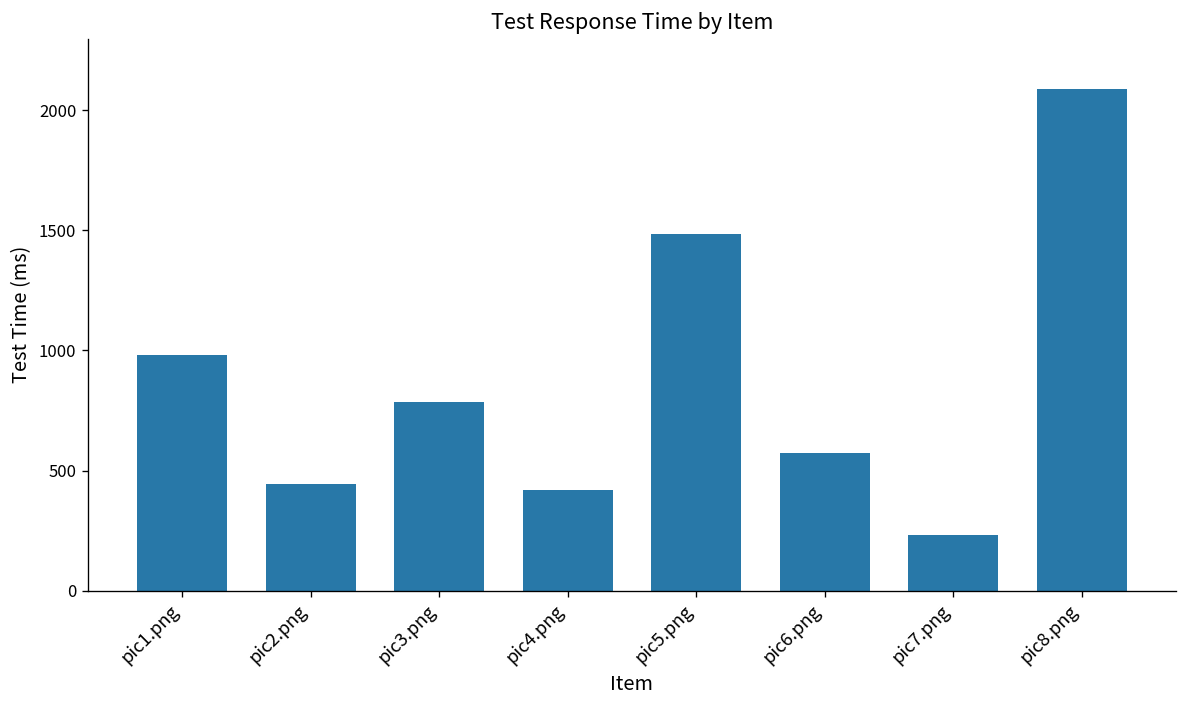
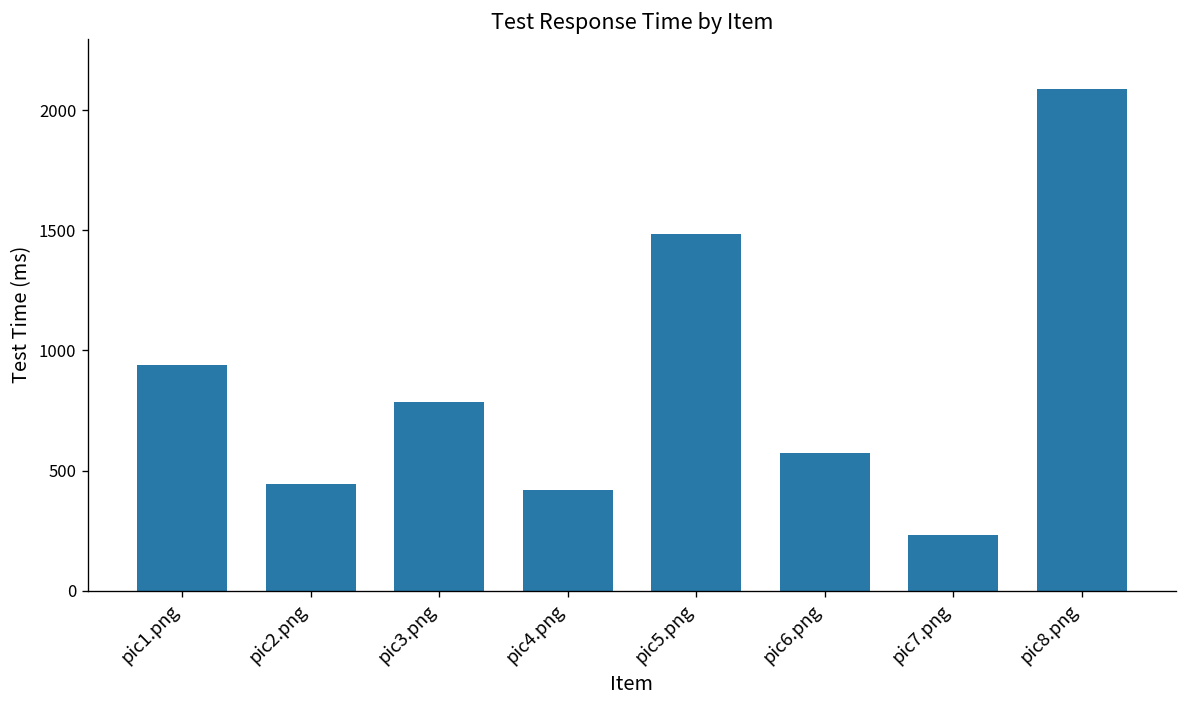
pic1.png: 980 -> 940
